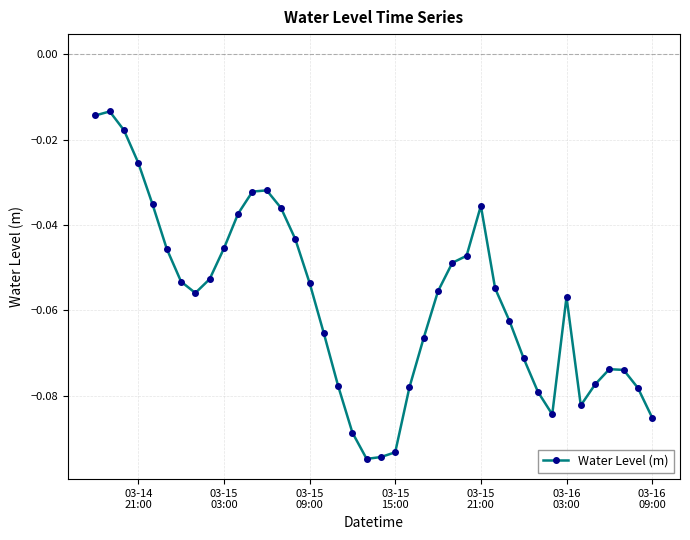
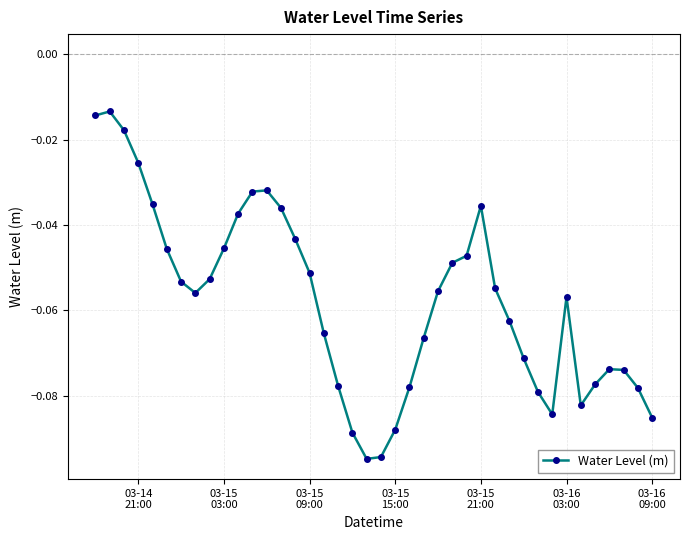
03-15 09:00: -0.054 -> -0.051
03-15 15:00: -0.093 -> -0.088
